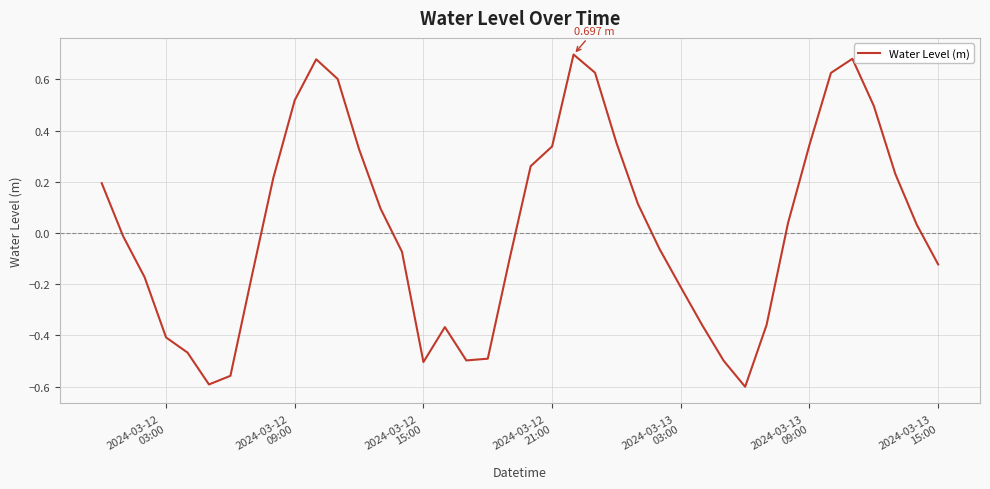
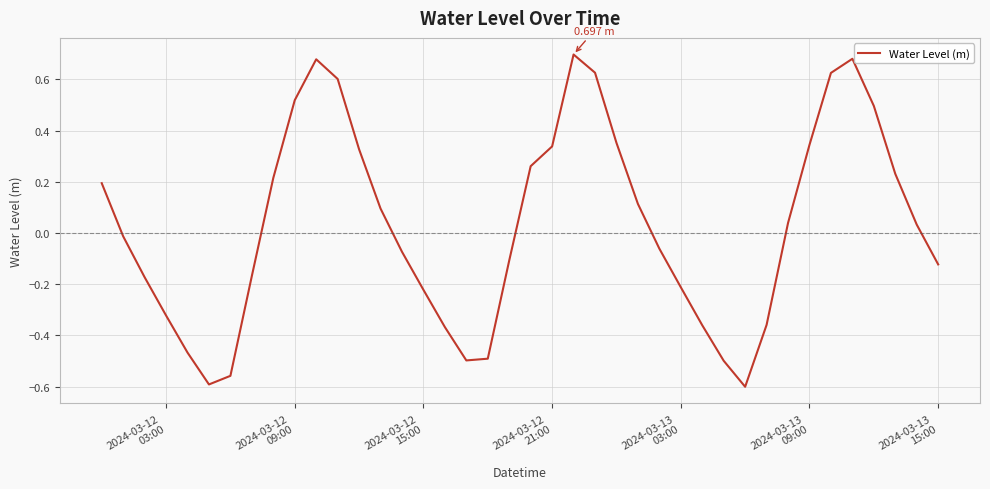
2024-03-12 03:00: -0.41 -> -0.32
2024-03-12 15:00: -0.50 -> -0.22
